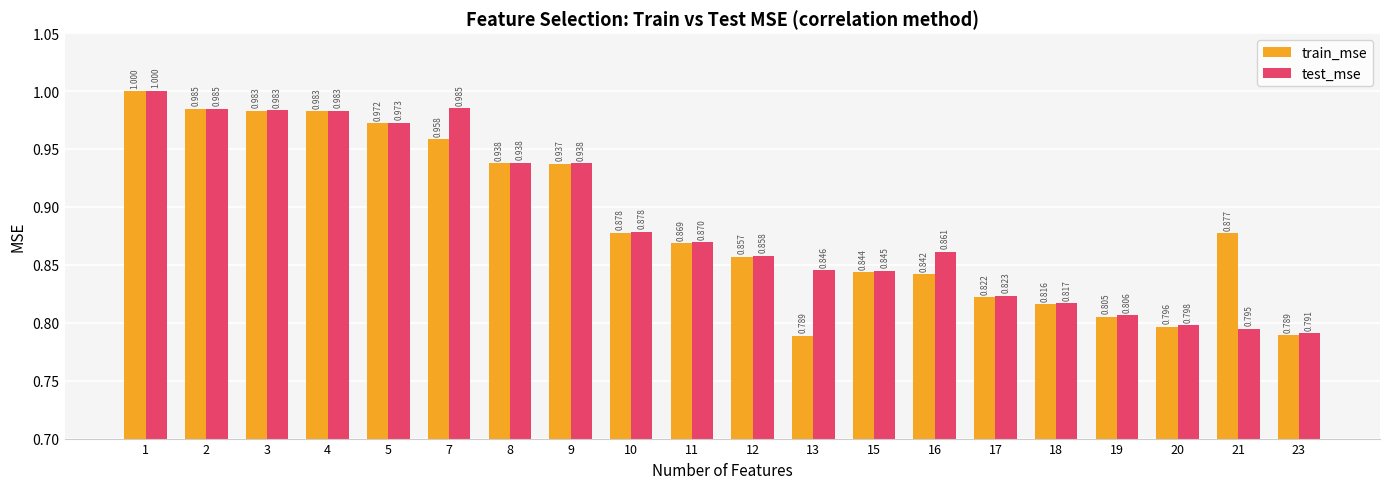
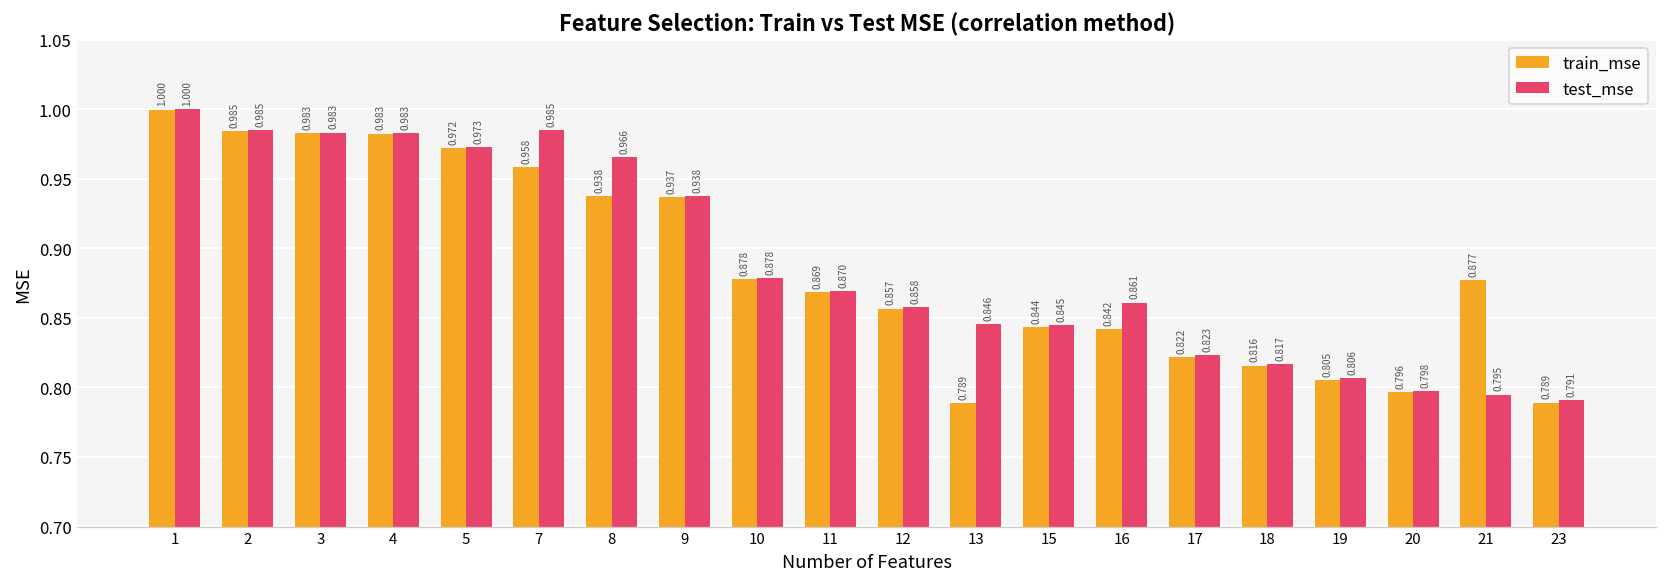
test_mse, 8: 0.938 -> 0.966
